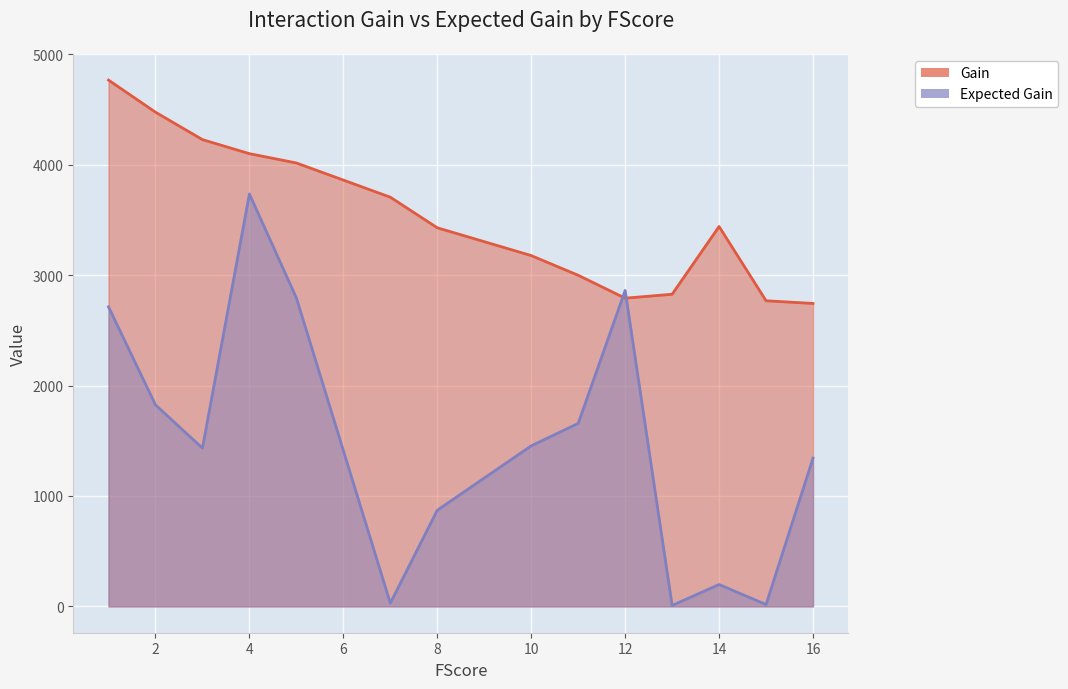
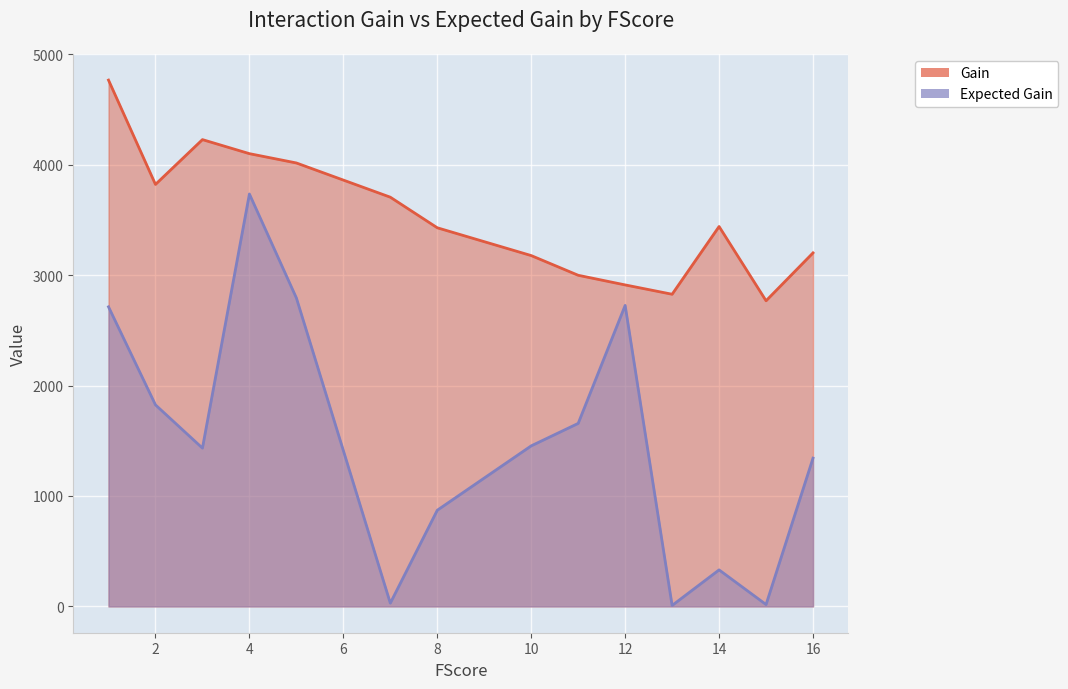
Gain, 2: 4480 -> 3820
Gain, 12: 2790 -> 2910
Expected Gain, 12: 2860 -> 2730
Expected Gain, 14: 200 -> 330
Gain, 16: 2740 -> 3200
